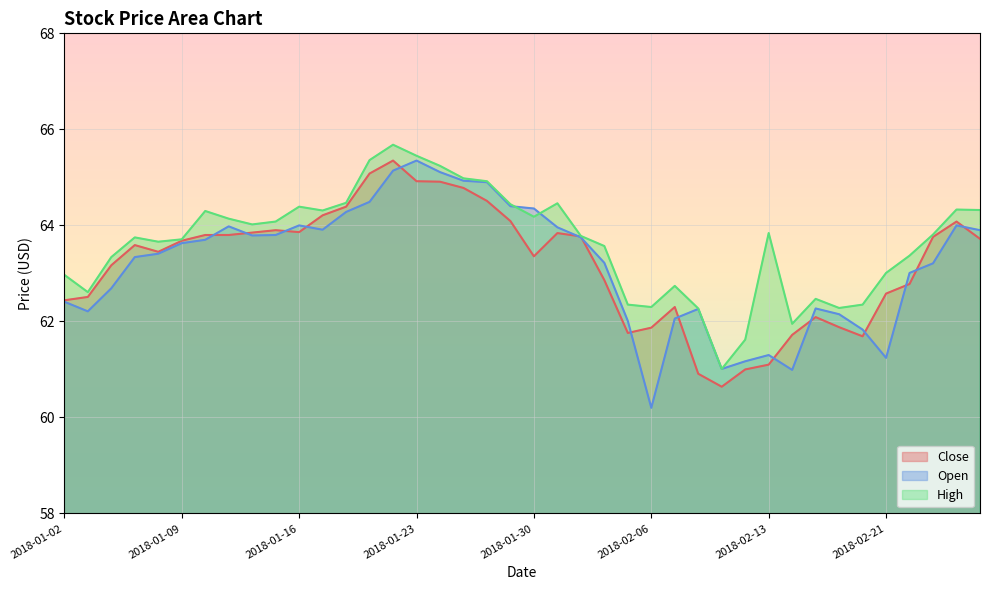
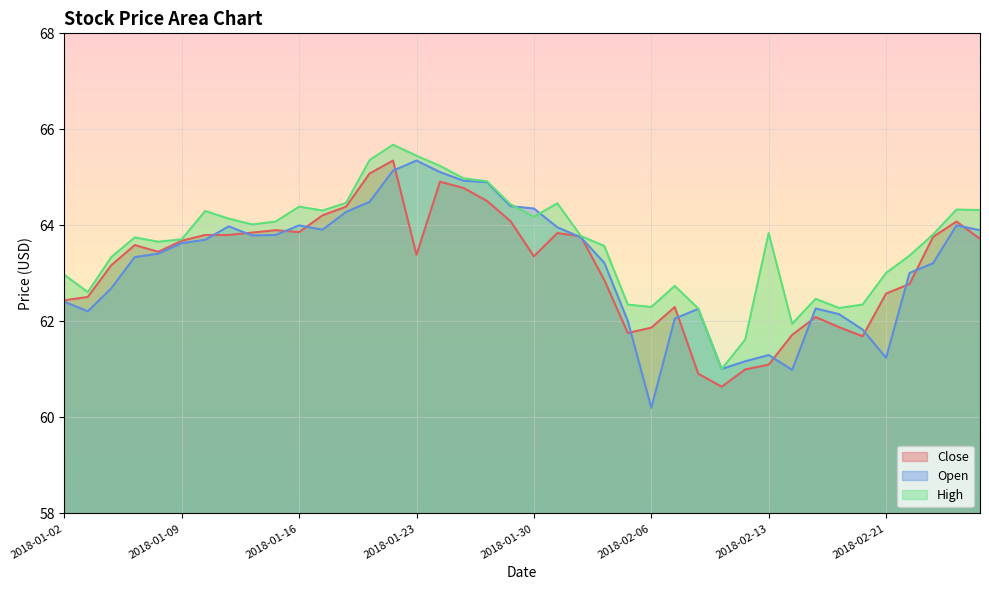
Close, 2018-01-23: 64.9 -> 63.4
